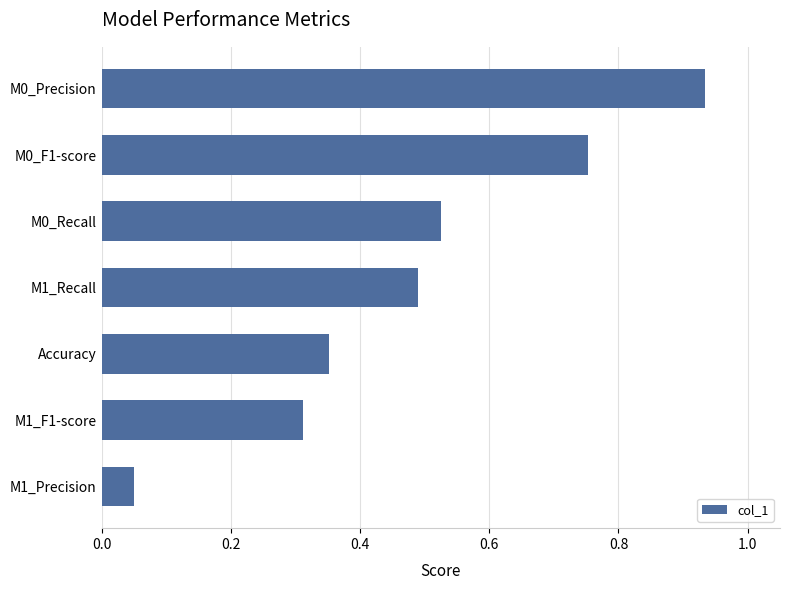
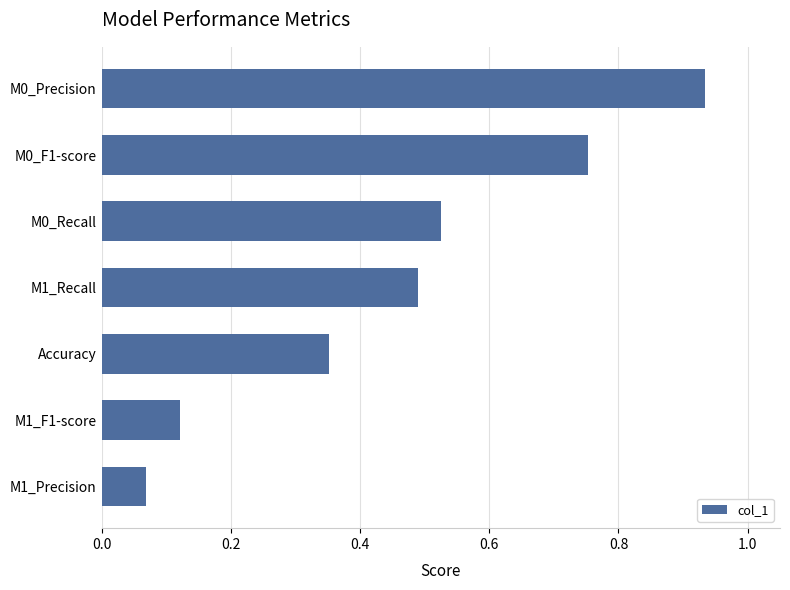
M1_F1-score: 0.31 -> 0.12
M1_Precision: 0.05 -> 0.07
